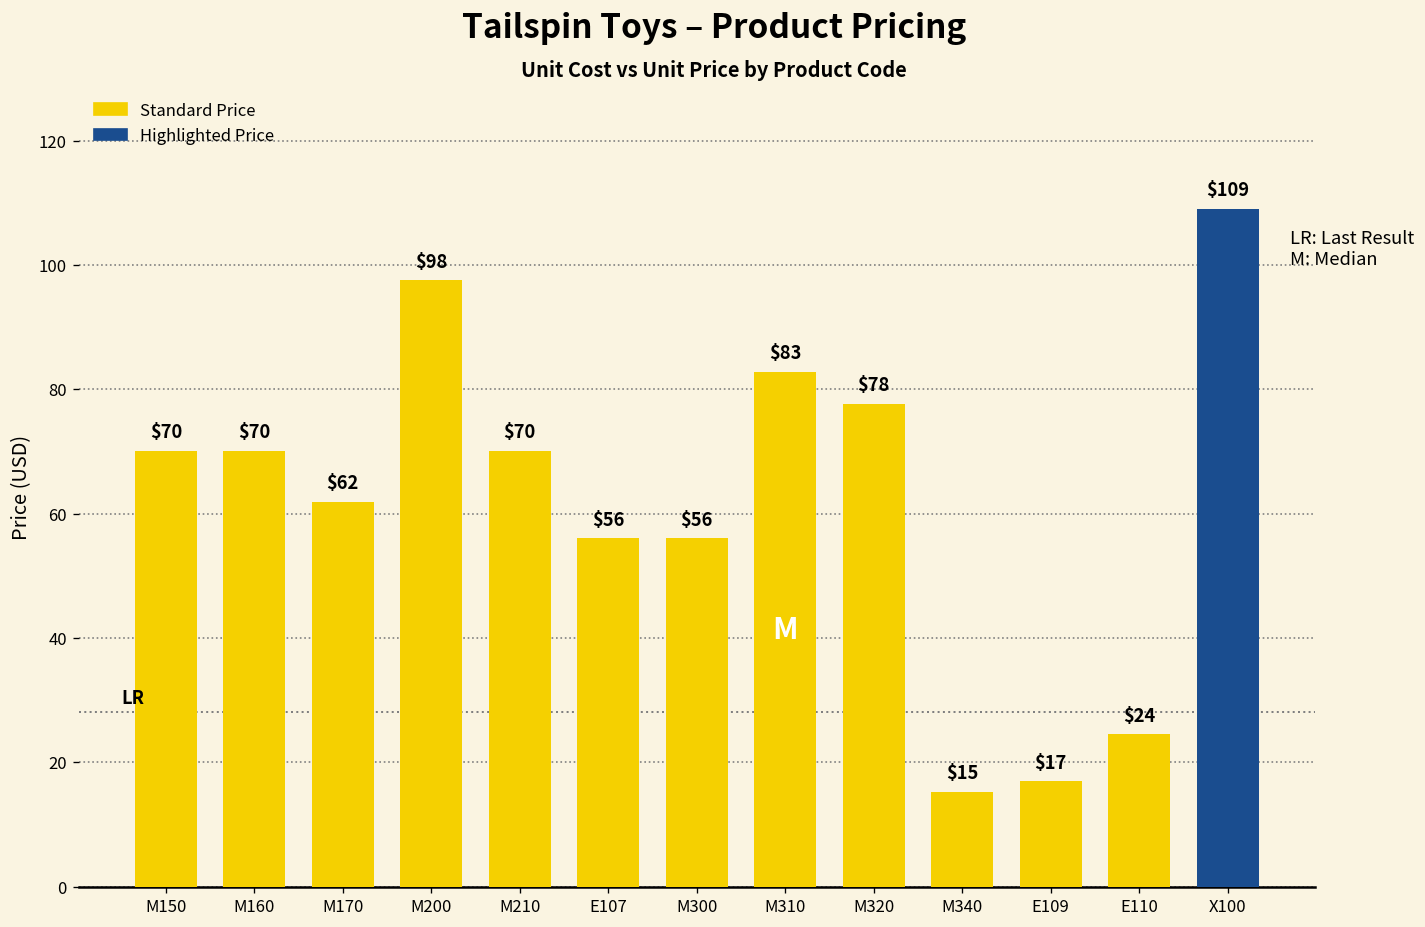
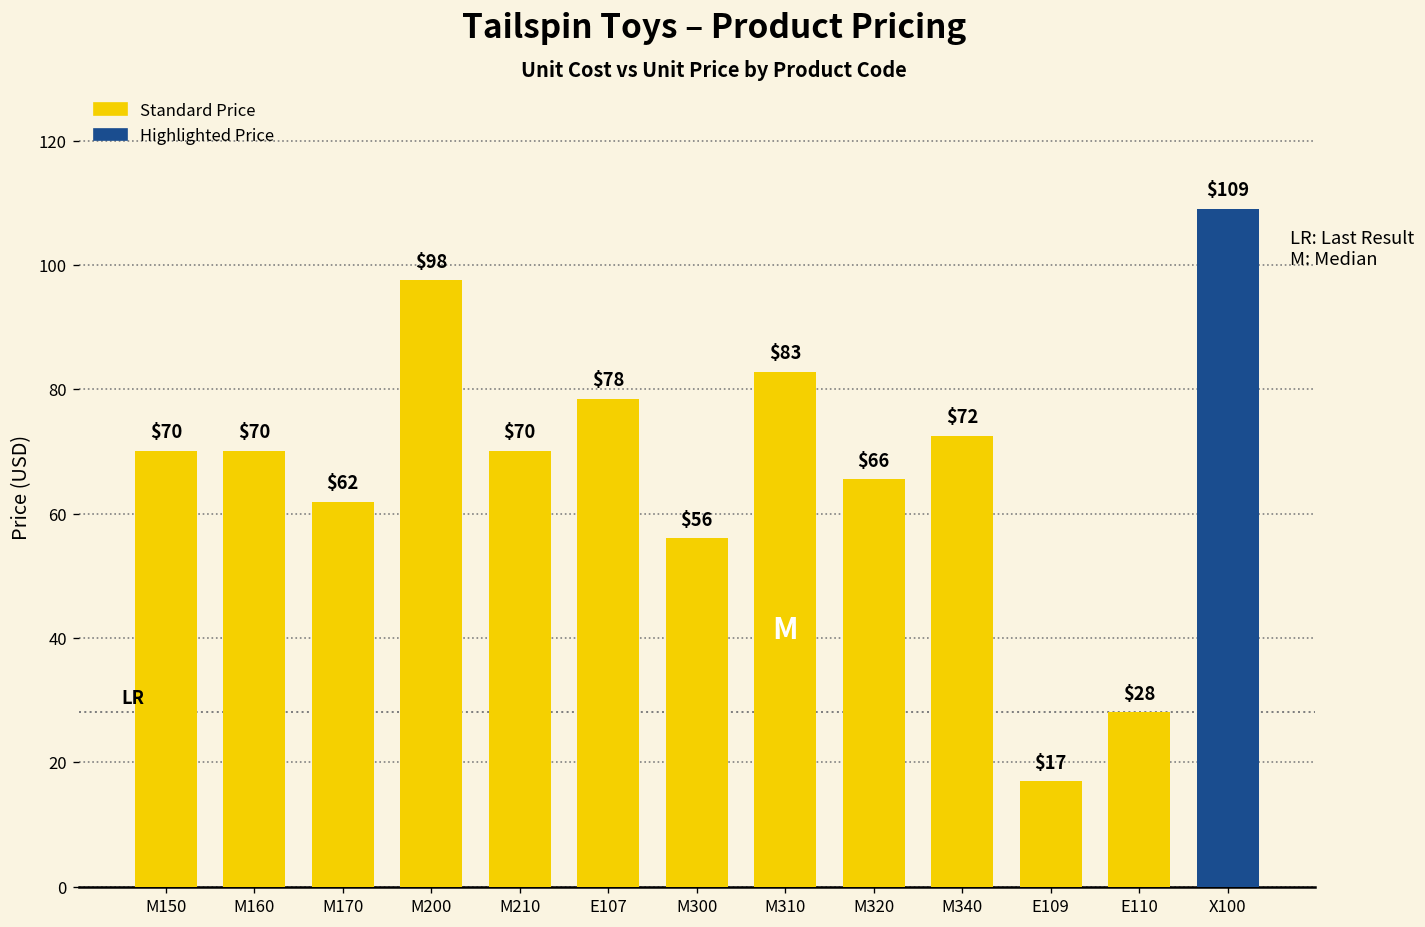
E107: $56 -> $78
M320: $78 -> $66
M340: $15 -> $72
E110: $24 -> $28
